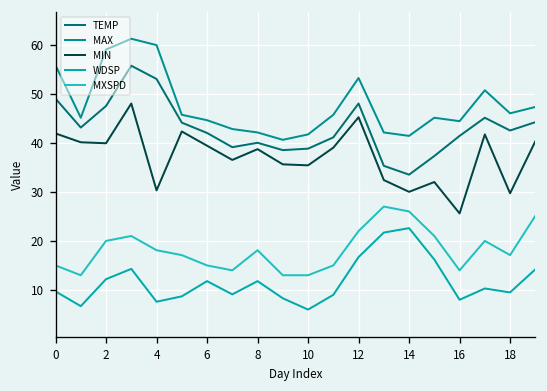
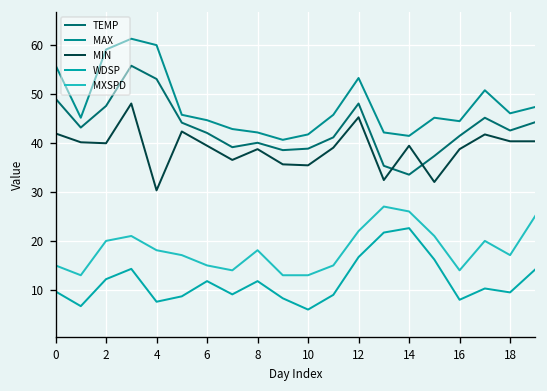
MIN, 14: 30 -> 39
MIN, 16: 26 -> 39
MIN, 18: 30 -> 40
